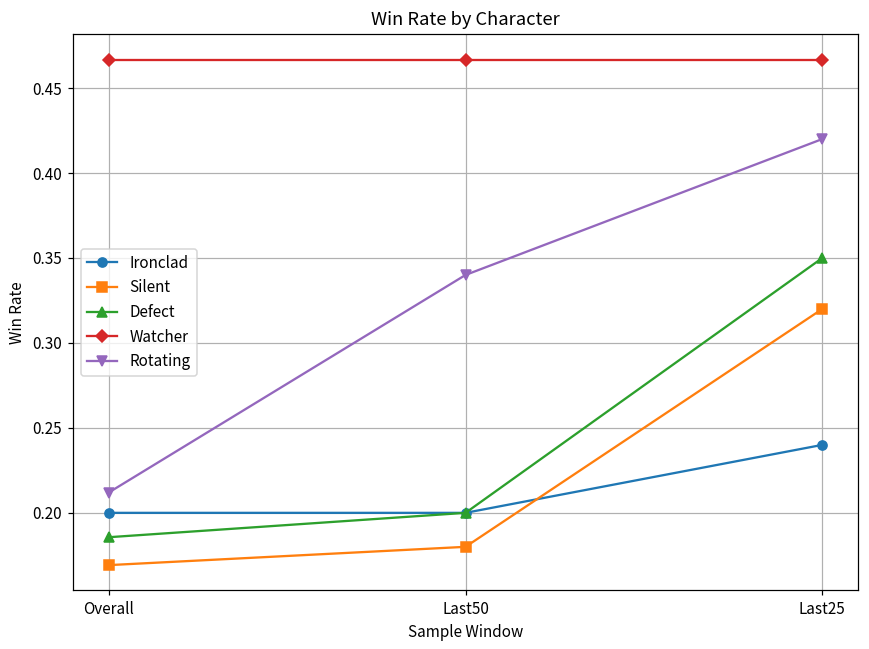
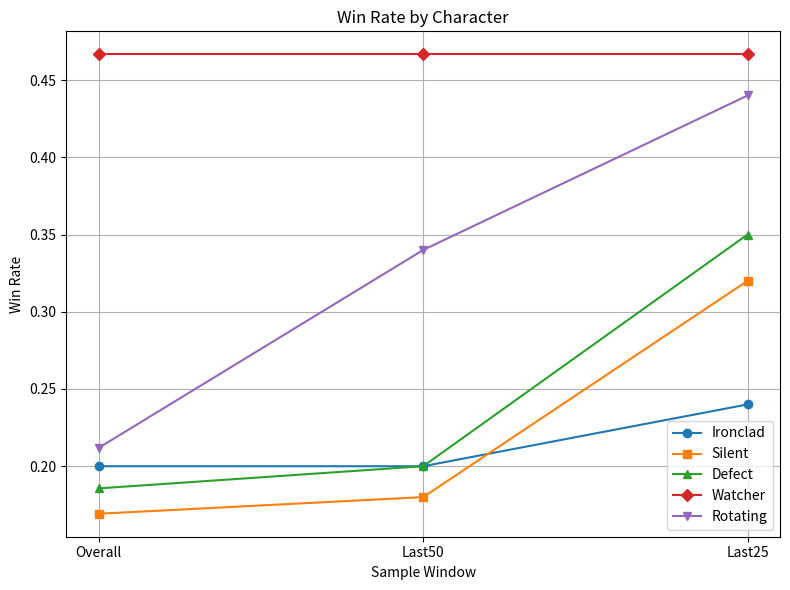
Rotating, Last25: 0.42 -> 0.44
